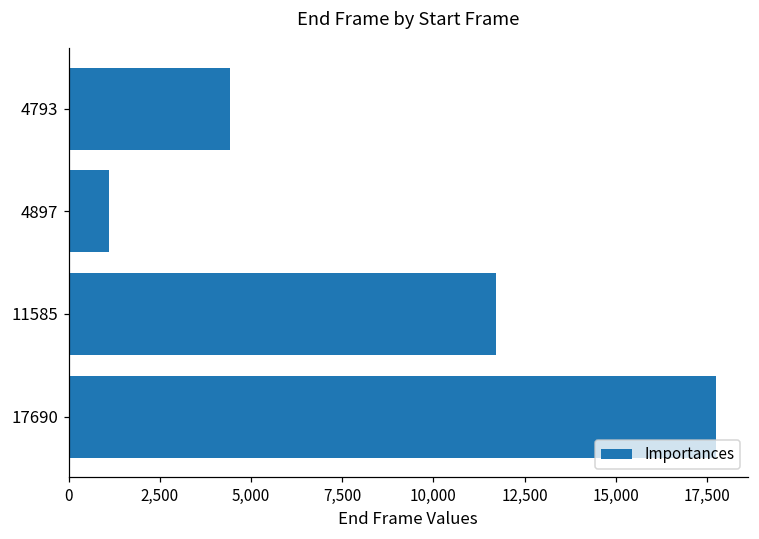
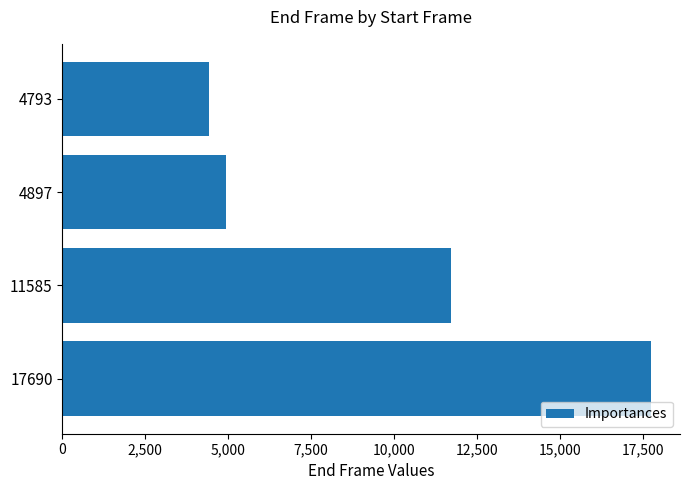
4897: 1,100 -> 4,900
